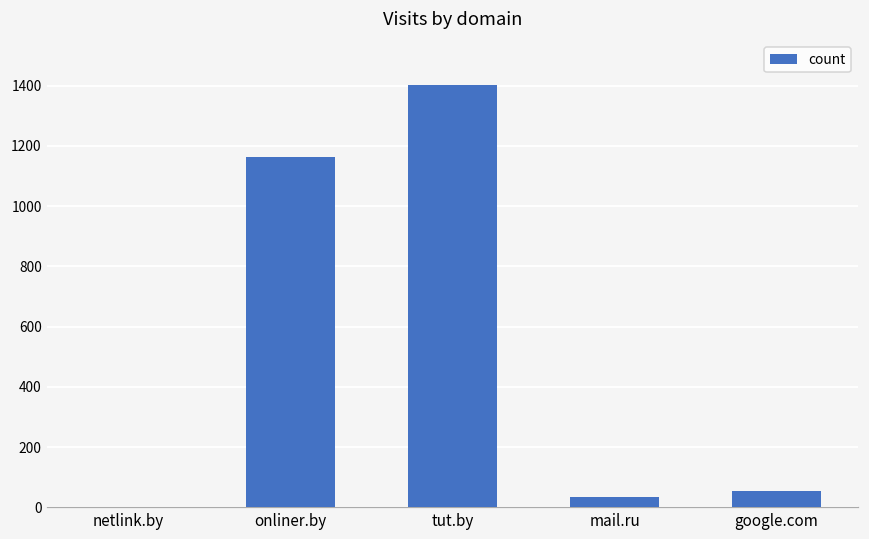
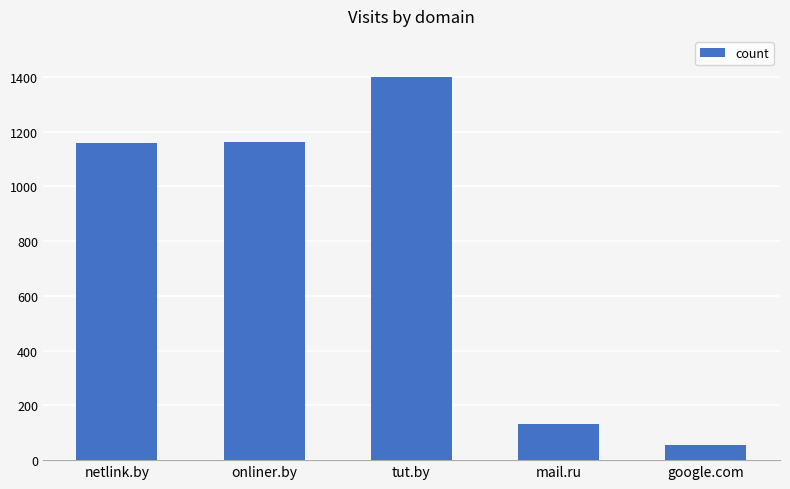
netlink.by: 0 -> 1160
mail.ru: 30 -> 130
